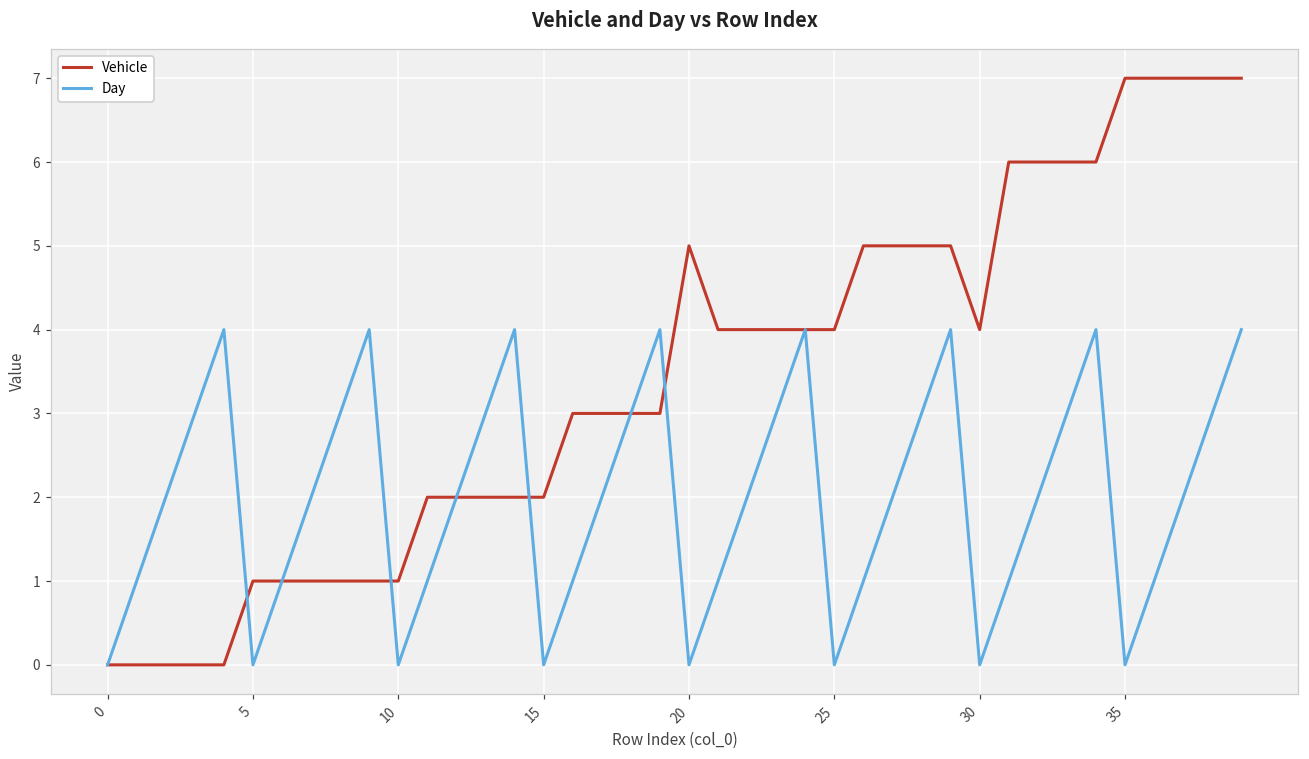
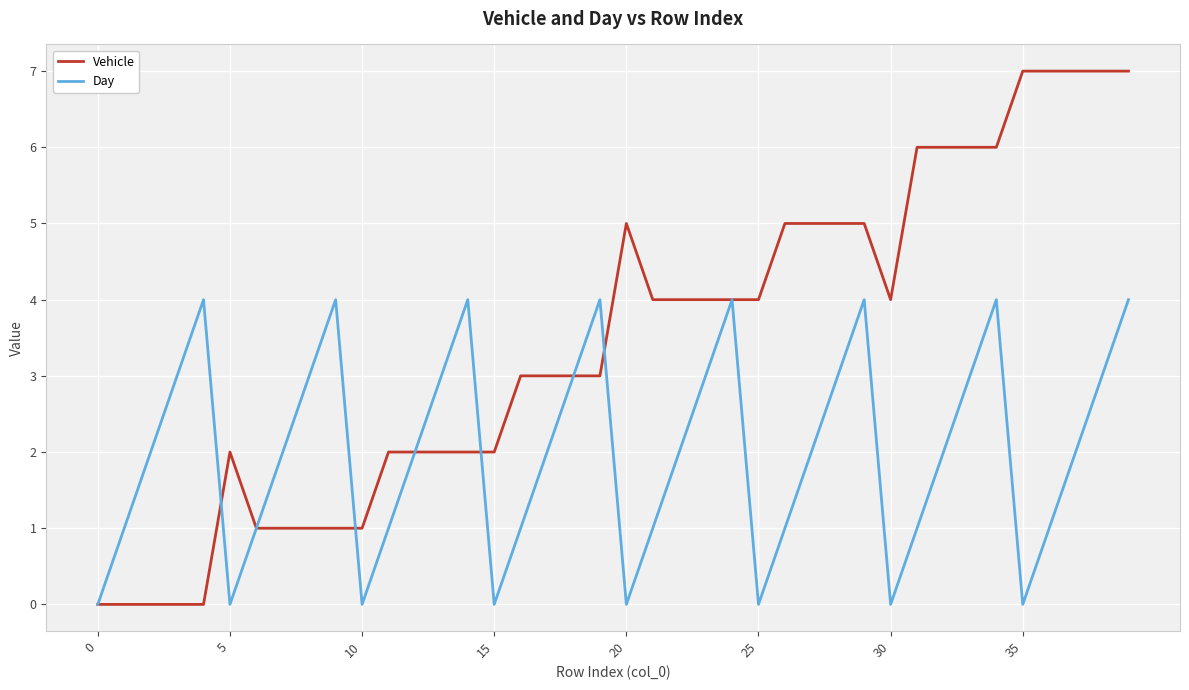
Vehicle, 5: 1 -> 2
